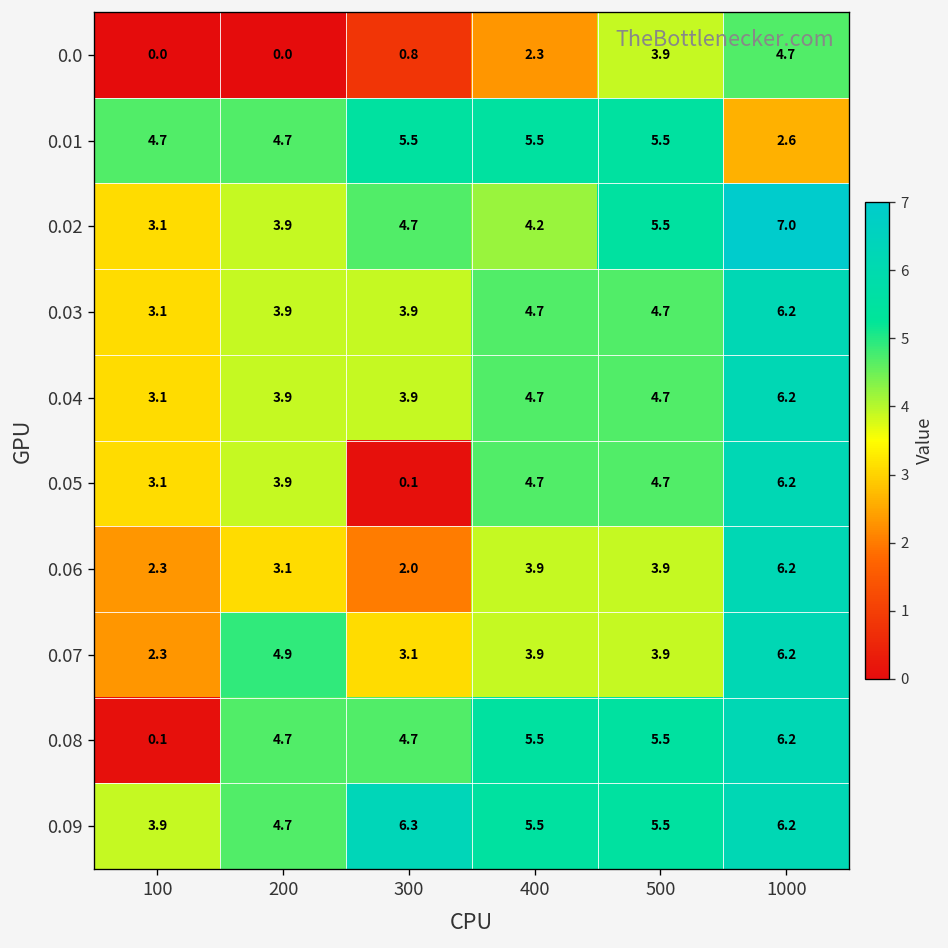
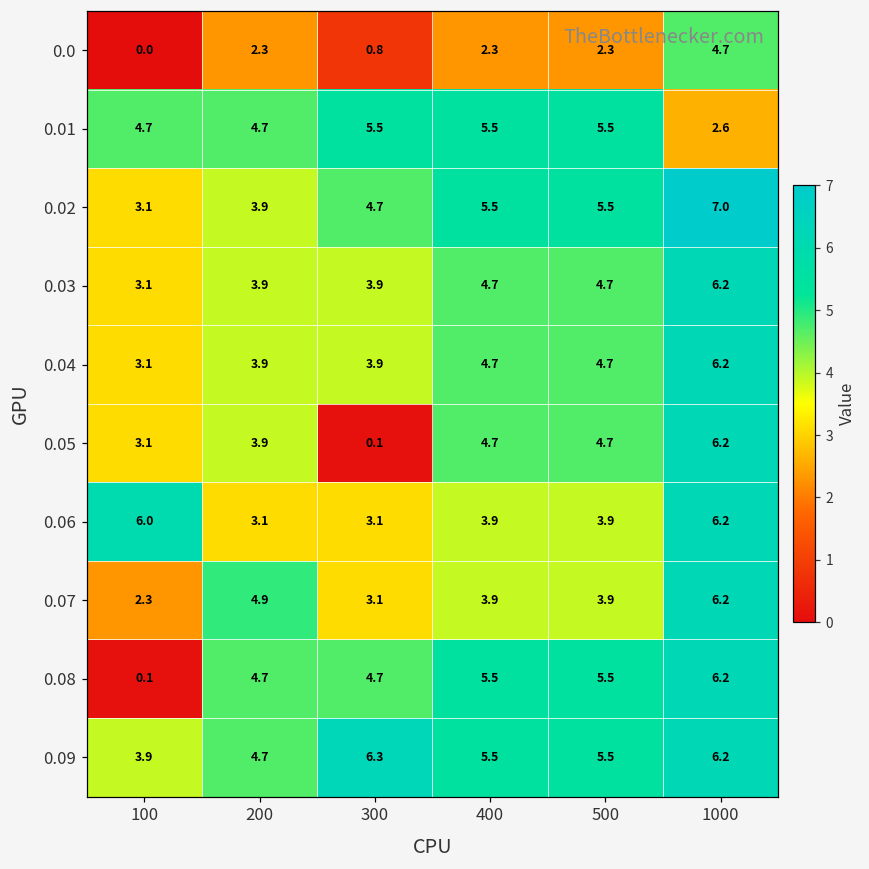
0.0, 200: 0.0 -> 2.3
0.0, 500: 3.9 -> 2.3
0.02, 400: 4.2 -> 5.5
0.06, 100: 2.3 -> 6.0
0.06, 300: 2.0 -> 3.1
